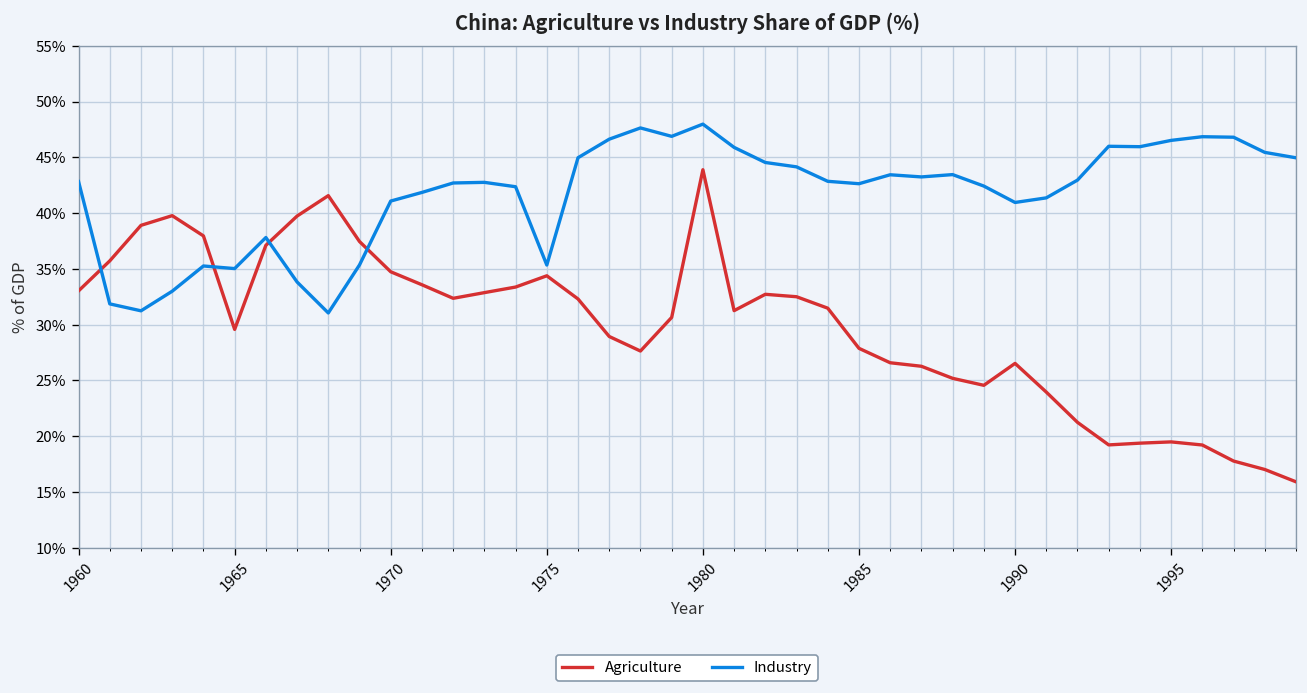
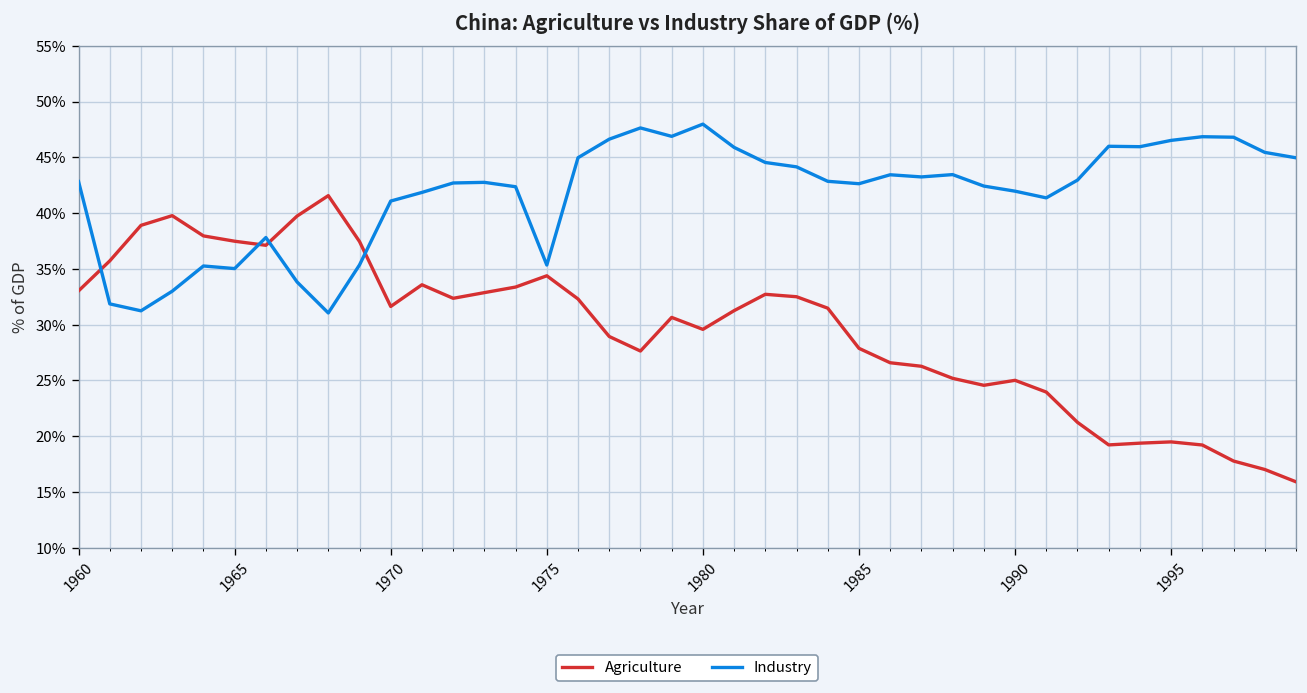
Agriculture, 1965: 30% -> 37%
Agriculture, 1970: 35% -> 32%
Agriculture, 1980: 44% -> 30%
Agriculture, 1990: 27% -> 25%
Industry, 1990: 41% -> 42%
